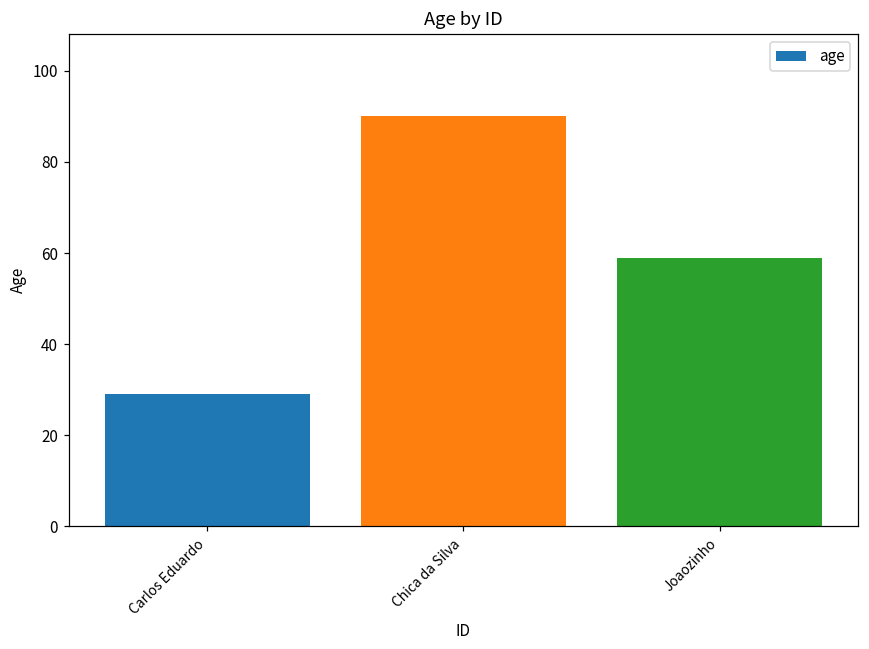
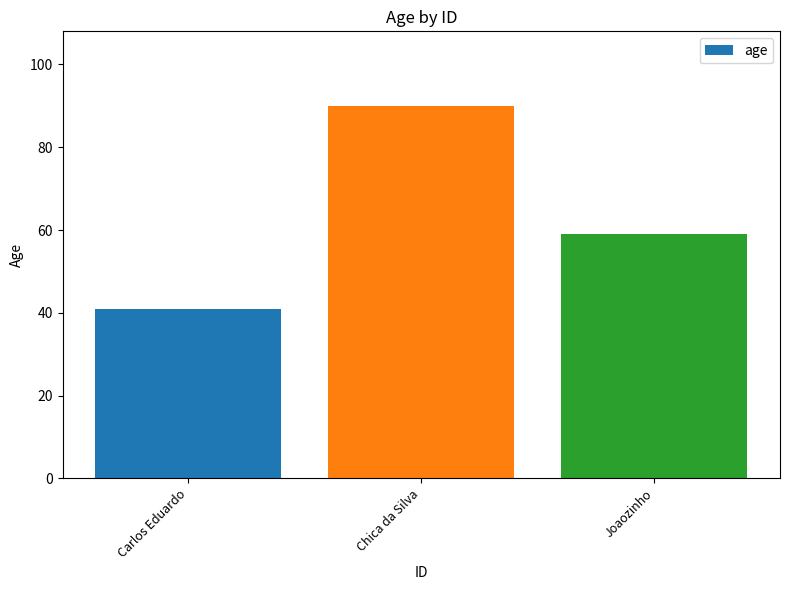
Carlos Eduardo: 29 -> 41
